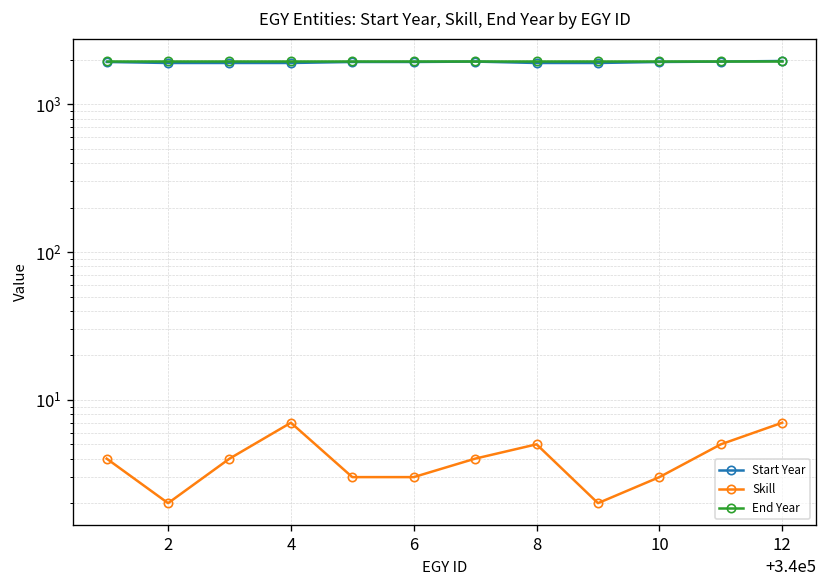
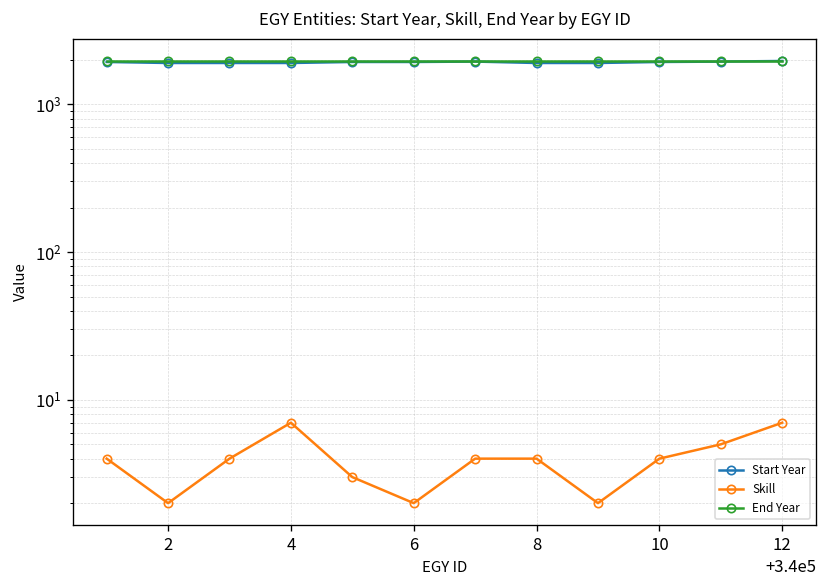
Skill, 6: 3 -> 2
Skill, 8: 5 -> 4
Skill, 10: 3 -> 4
